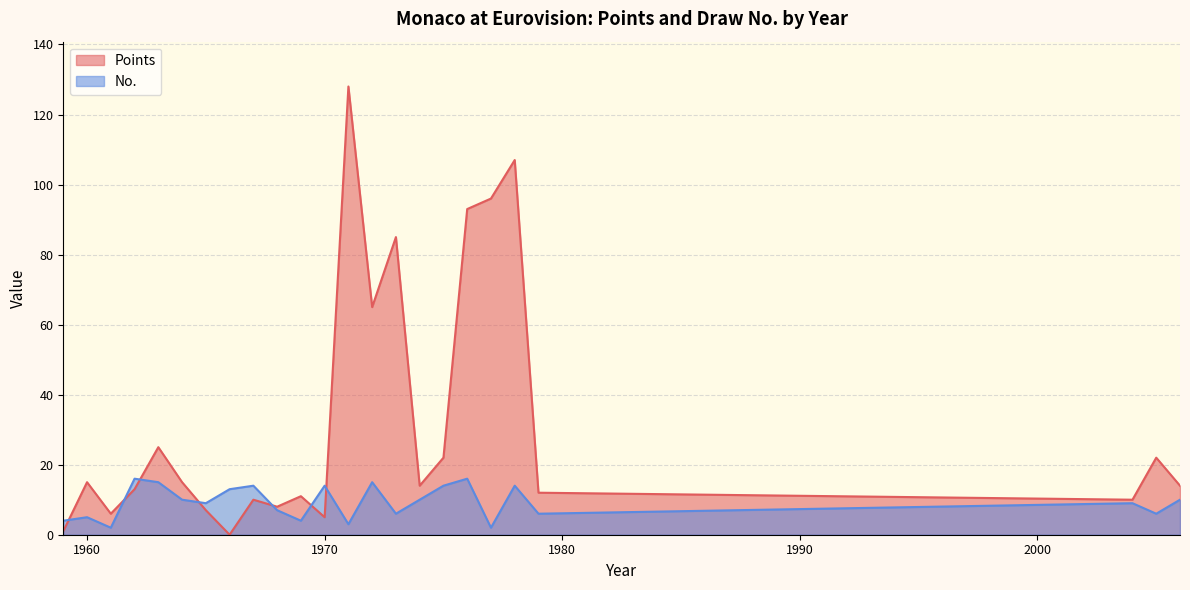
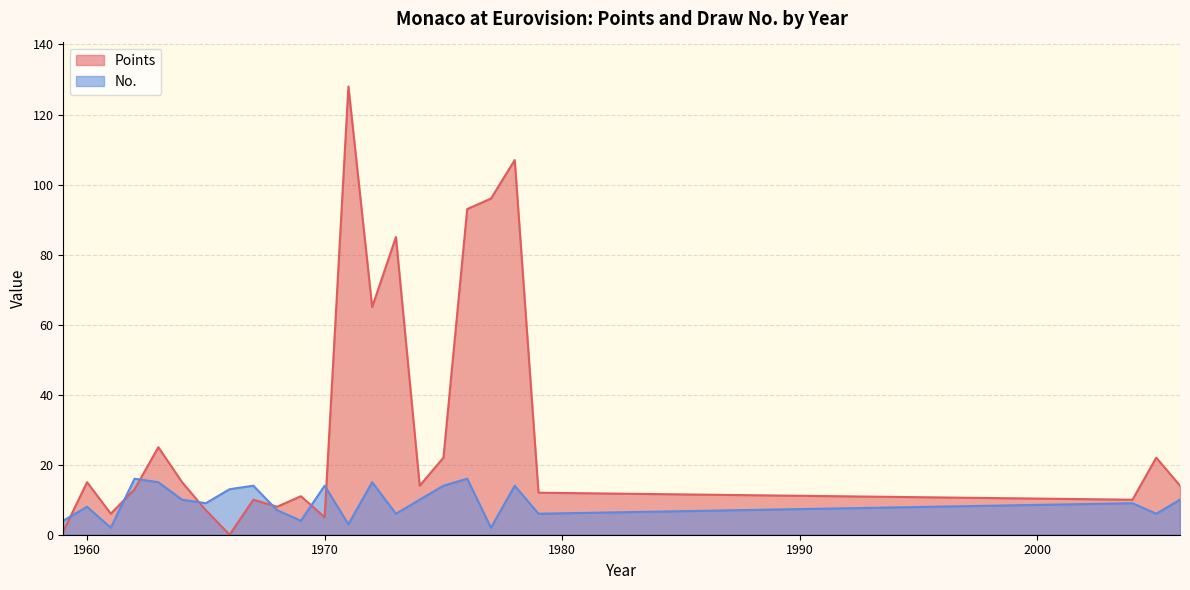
No., 1960: 5 -> 8
